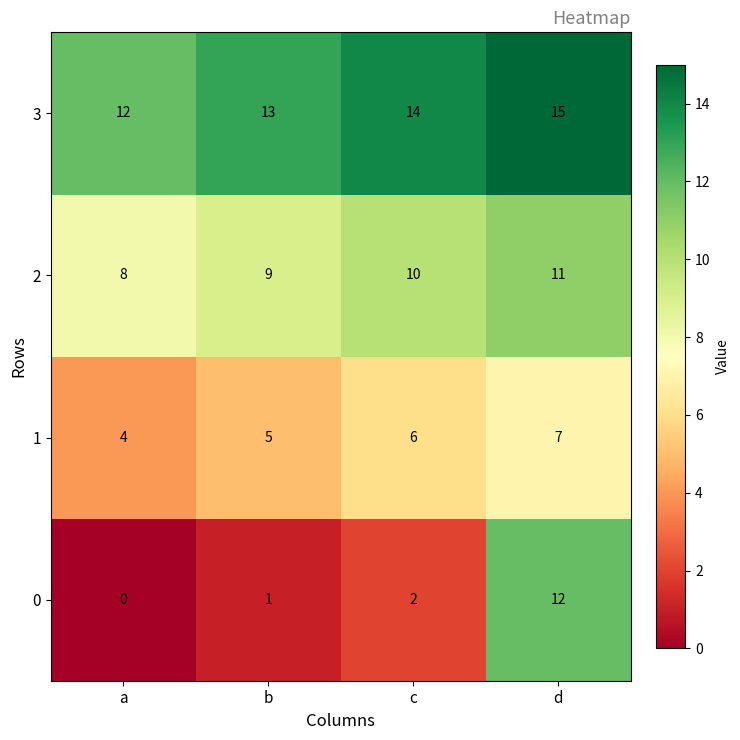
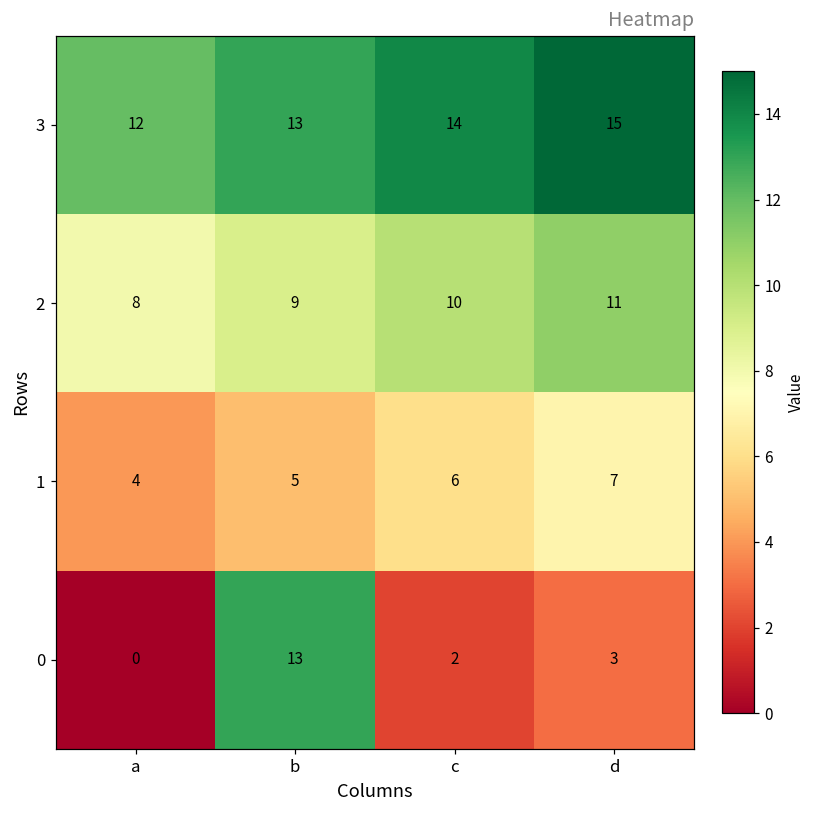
0, b: 1 -> 13
0, d: 12 -> 3
